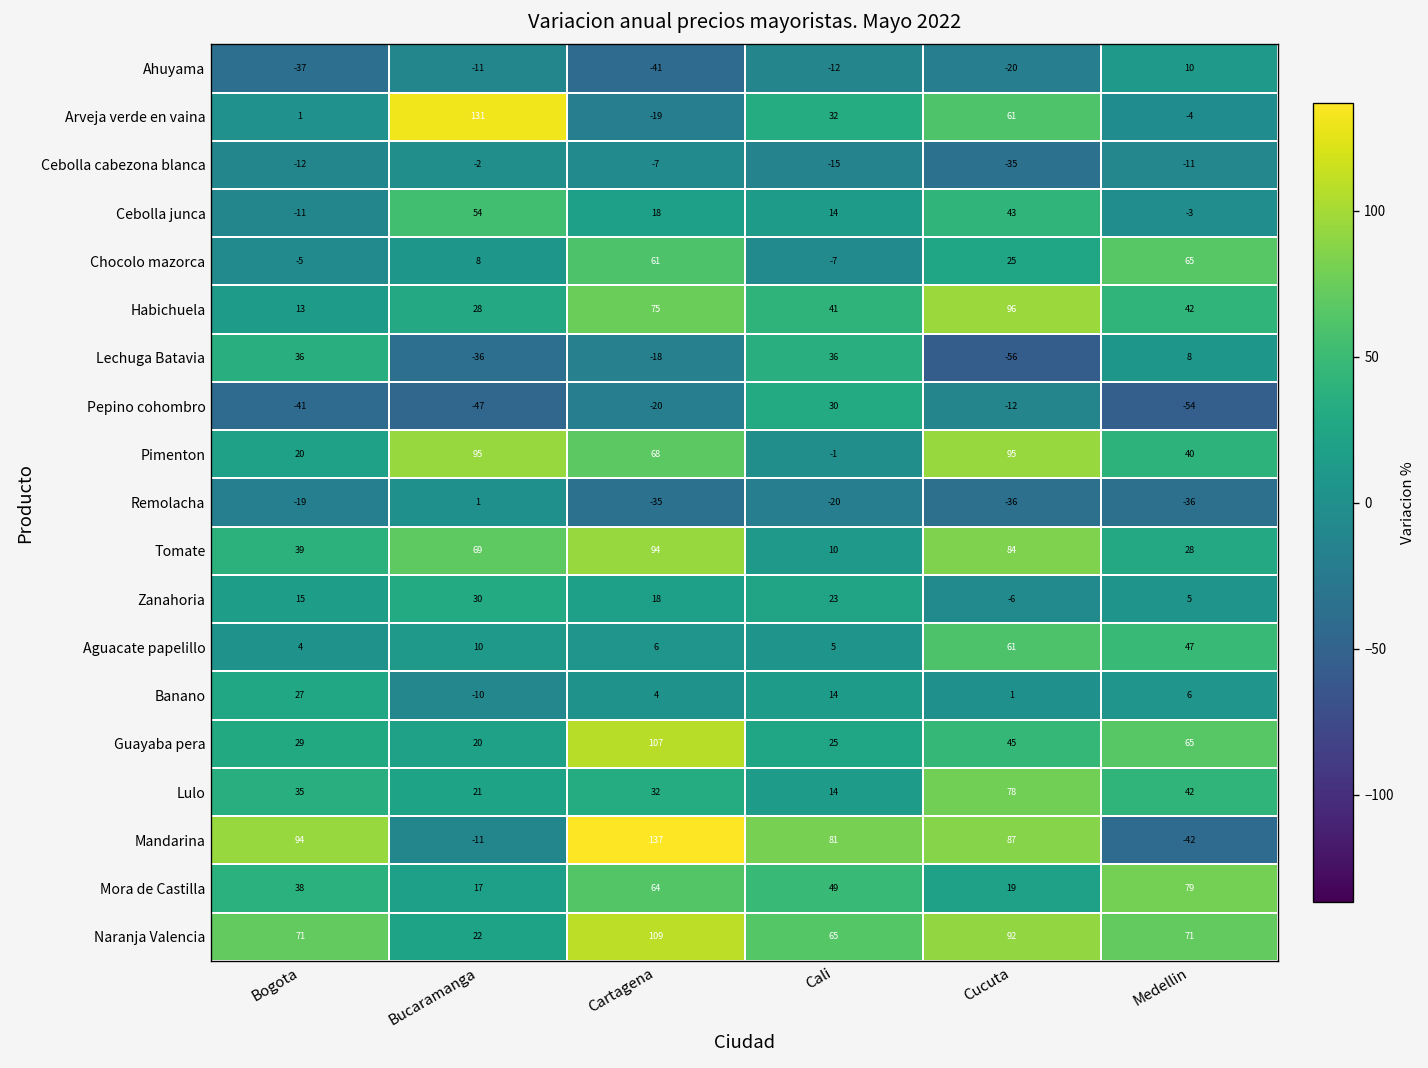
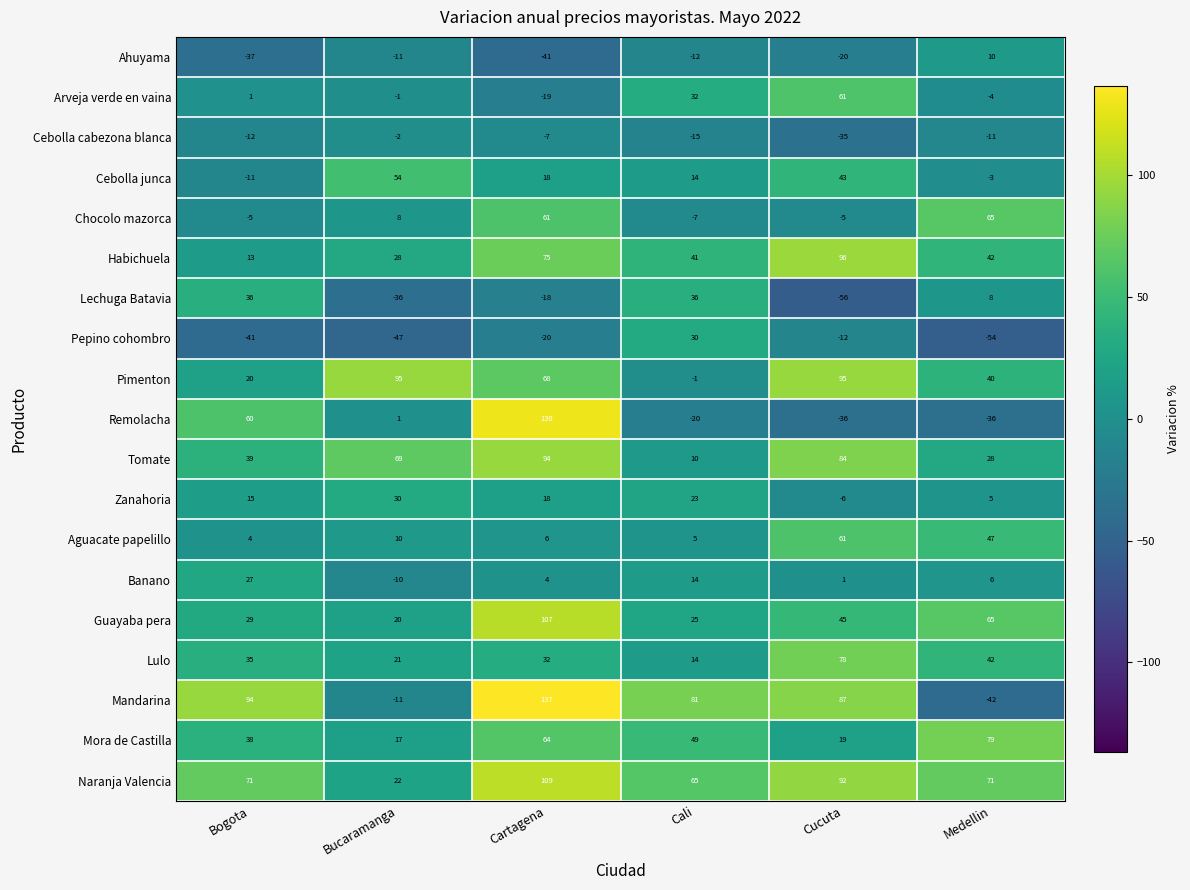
Arveja verde en vaina, Bucaramanga: 131 -> -1
Chocolo mazorca, Cucuta: 25 -> -5
Remolacha, Bogota: -19 -> 60
Remolacha, Cartagena: -35 -> 130
